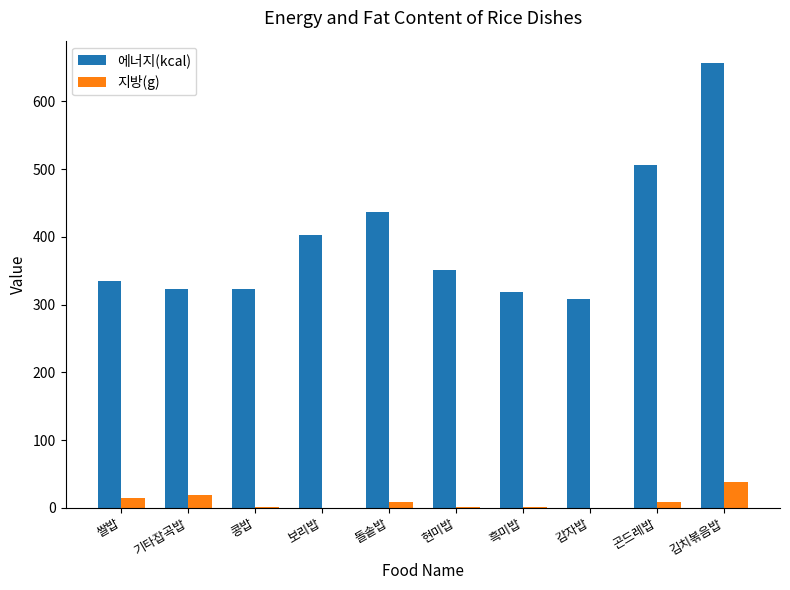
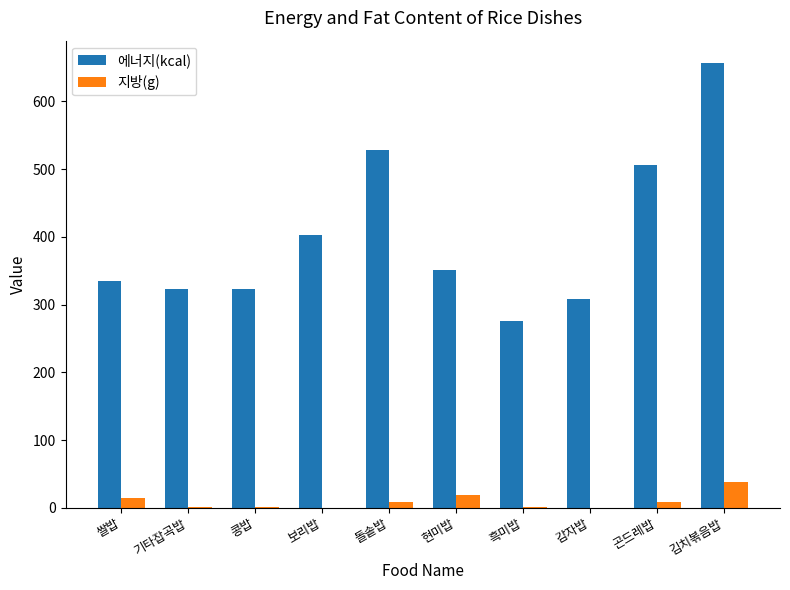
지방(g), 기타잡곡밥: 20 -> 0
에너지(kcal), 돌솥밥: 440 -> 530
지방(g), 현미밥: 0 -> 20
에너지(kcal), 흑미밥: 320 -> 280
